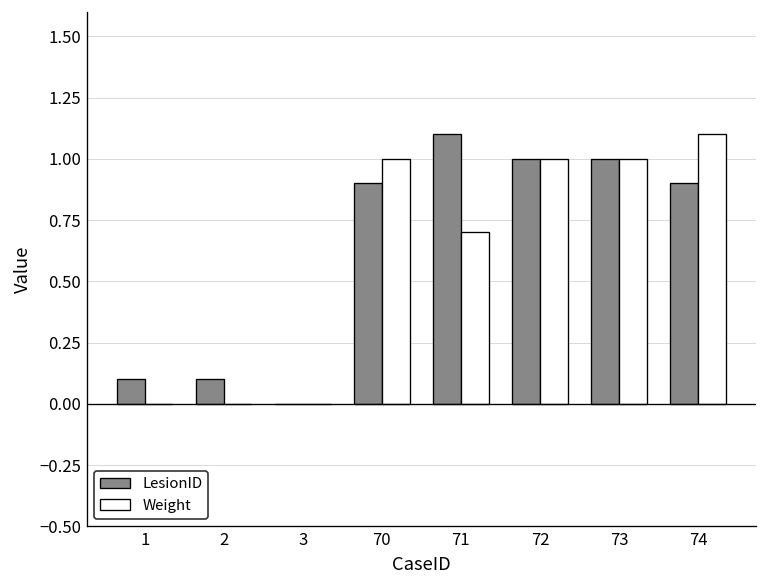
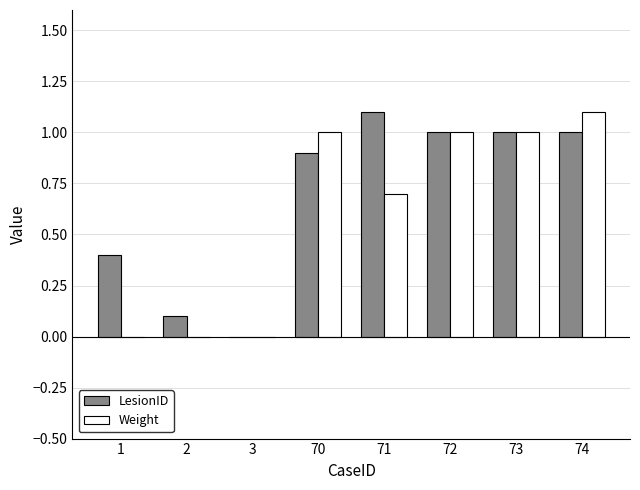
LesionID, 1: 0.1 -> 0.4
LesionID, 74: 0.9 -> 1.0
